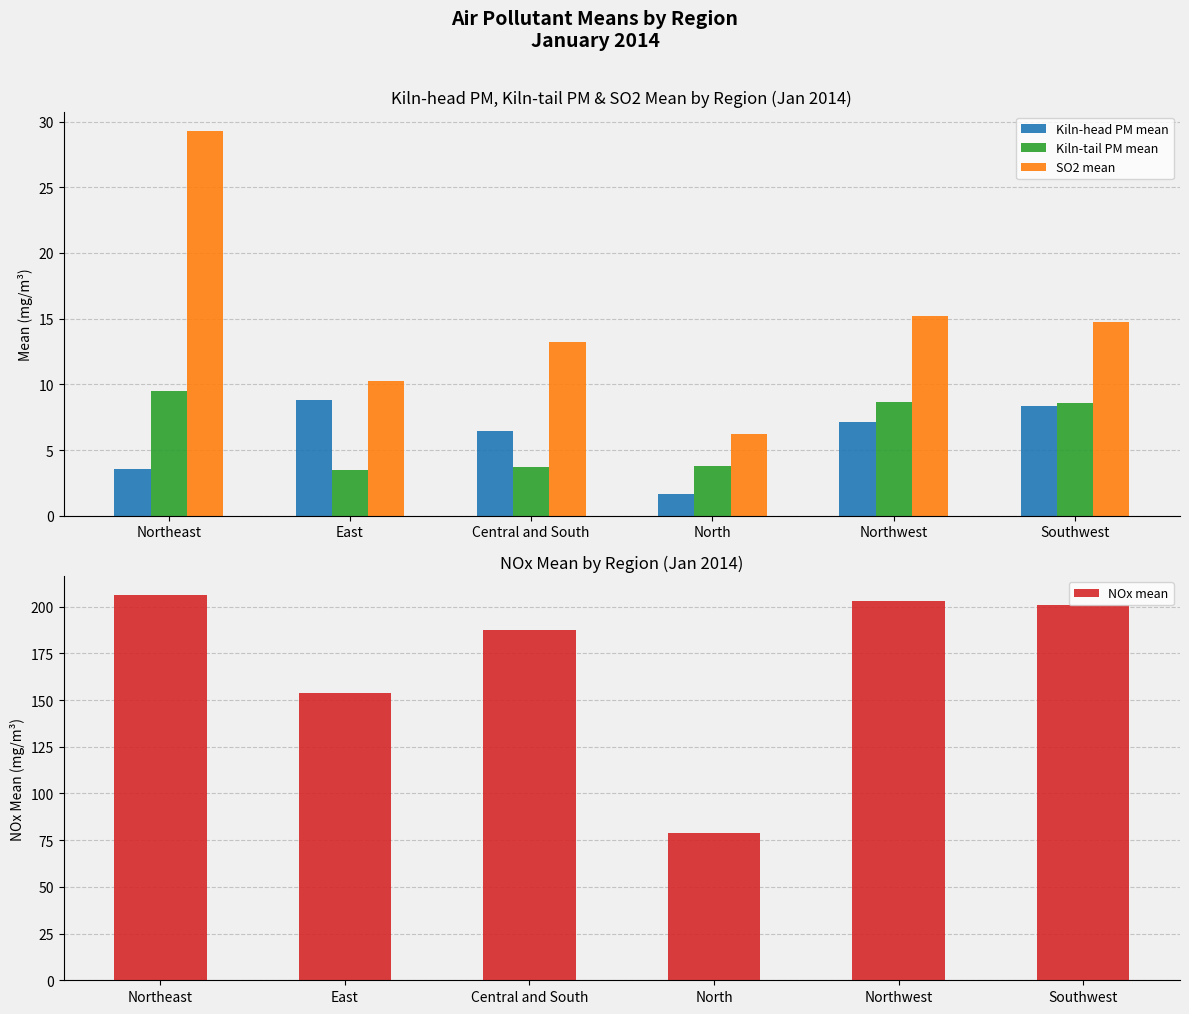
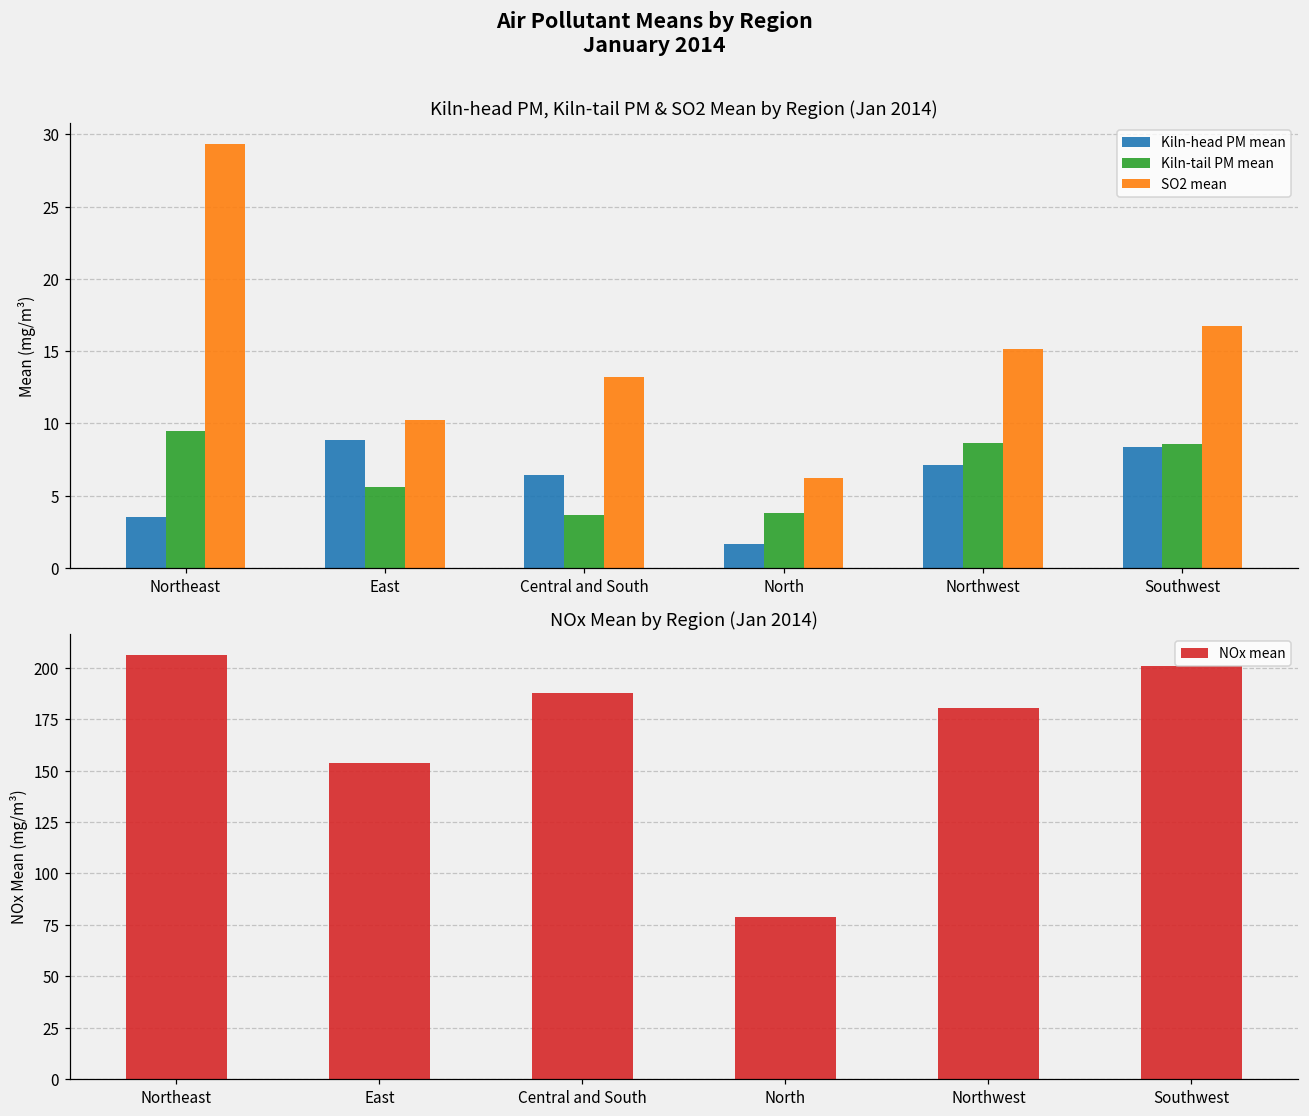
Kiln-head PM, Kiln-tail PM & SO2 Mean by Region (Jan 2014), Kiln-tail PM mean, East: 3.5 -> 5.6
Kiln-head PM, Kiln-tail PM & SO2 Mean by Region (Jan 2014), SO2 mean, Southwest: 14.8 -> 16.8
NOx Mean by Region (Jan 2014), Northwest: 203 -> 181
